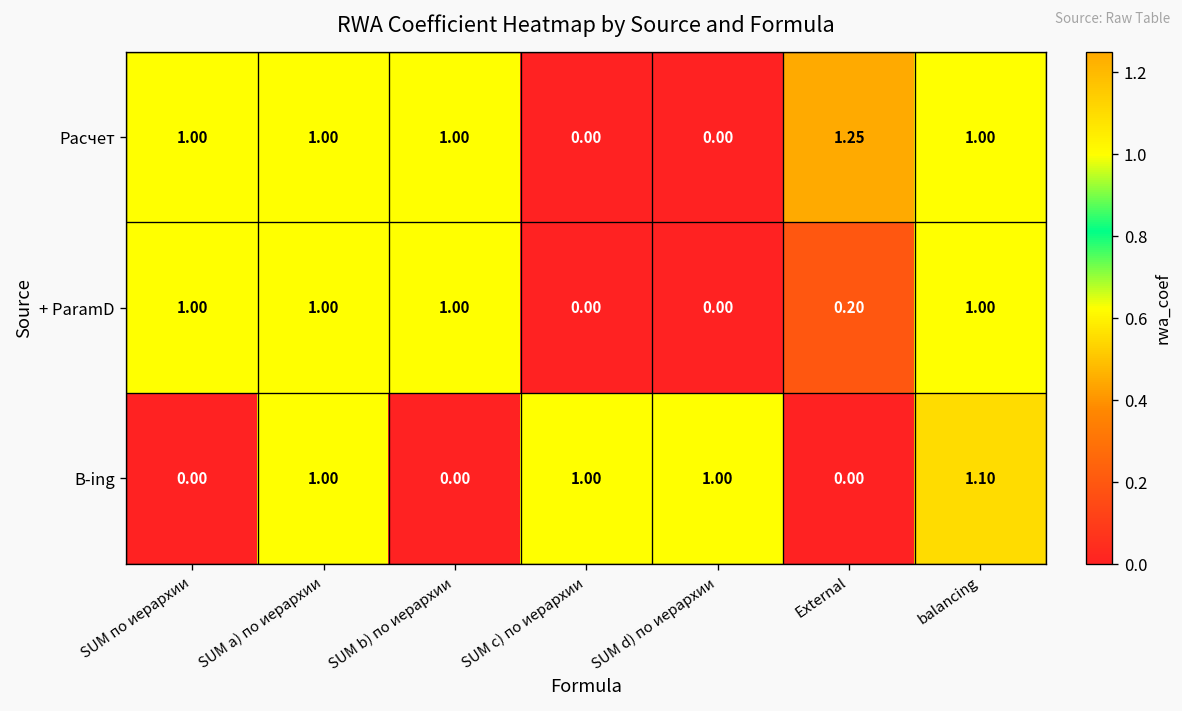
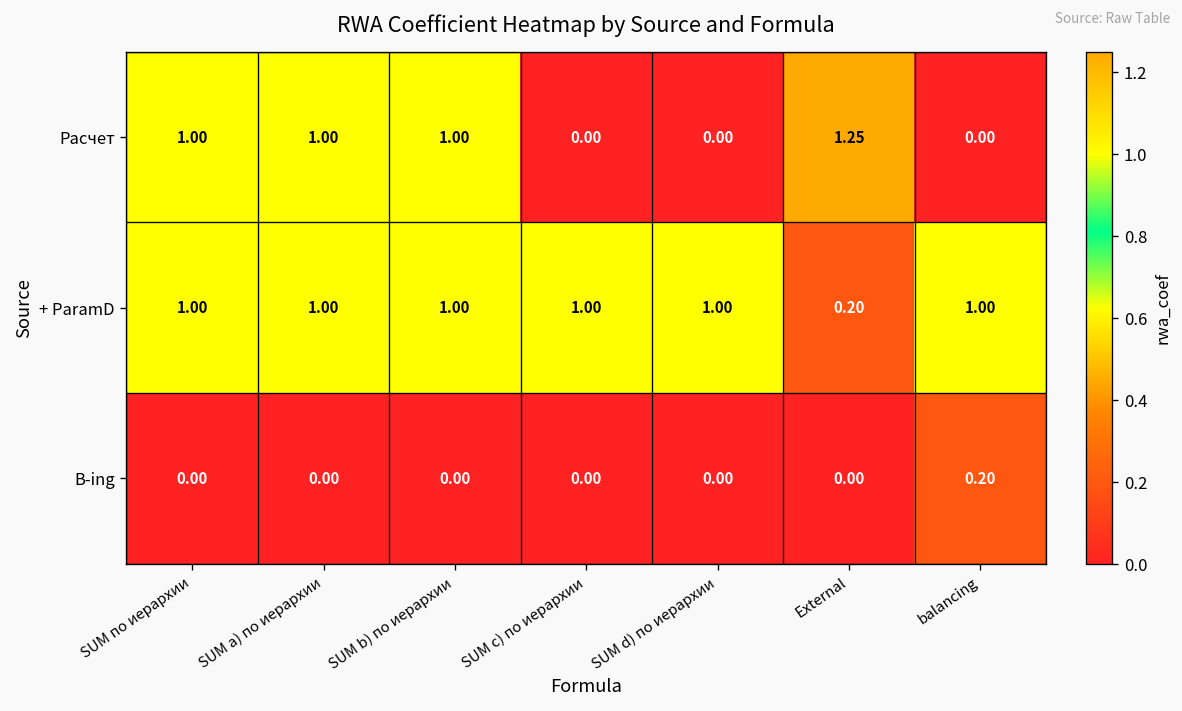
Расчет, balancing: 1.00 -> 0.00
+ ParamD, SUM c) по иерархии: 0.00 -> 1.00
+ ParamD, SUM d) по иерархии: 0.00 -> 1.00
B-ing, SUM a) по иерархии: 1.00 -> 0.00
B-ing, SUM c) по иерархии: 1.00 -> 0.00
B-ing, SUM d) по иерархии: 1.00 -> 0.00
B-ing, balancing: 1.10 -> 0.20
